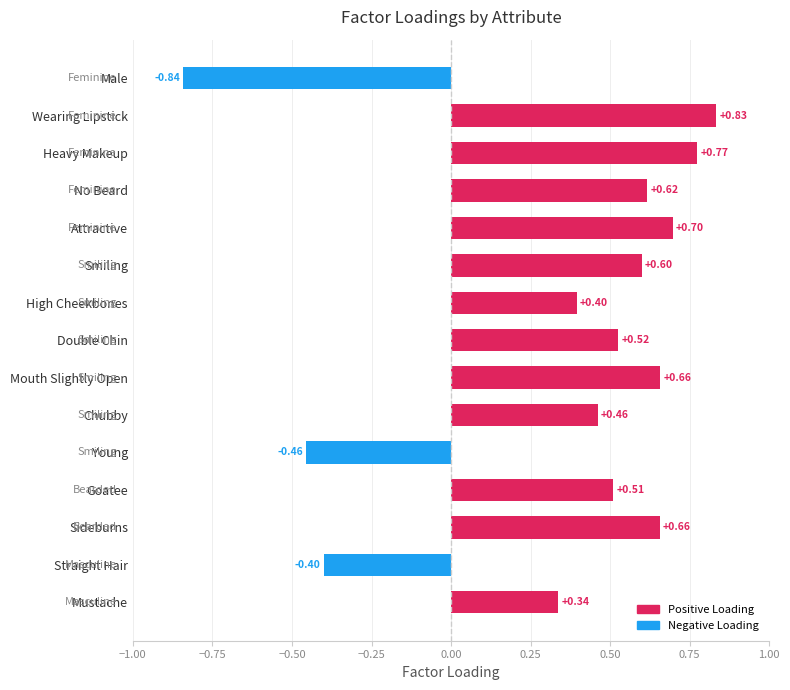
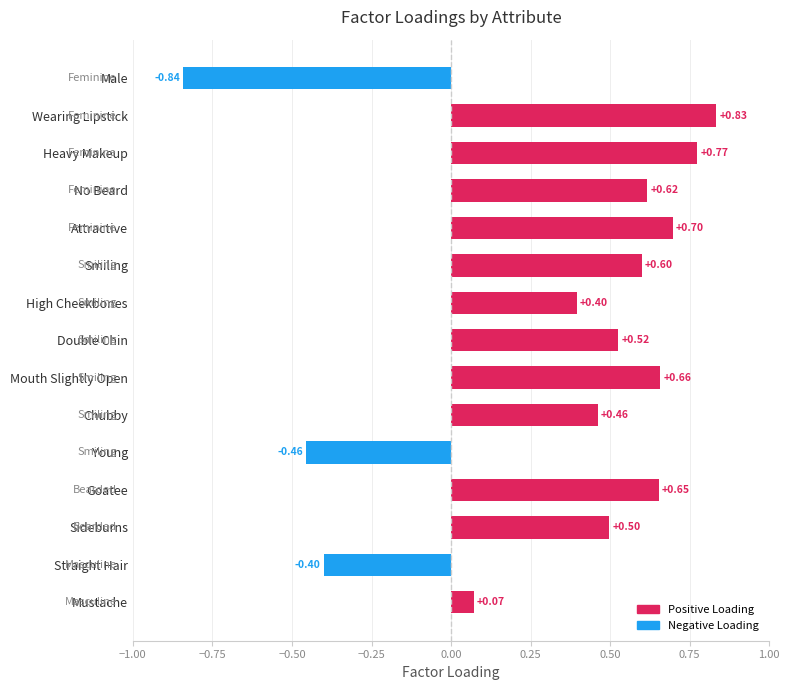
Goatee: +0.51 -> +0.65
Sideburns: +0.66 -> +0.50
Mustache: +0.34 -> +0.07
